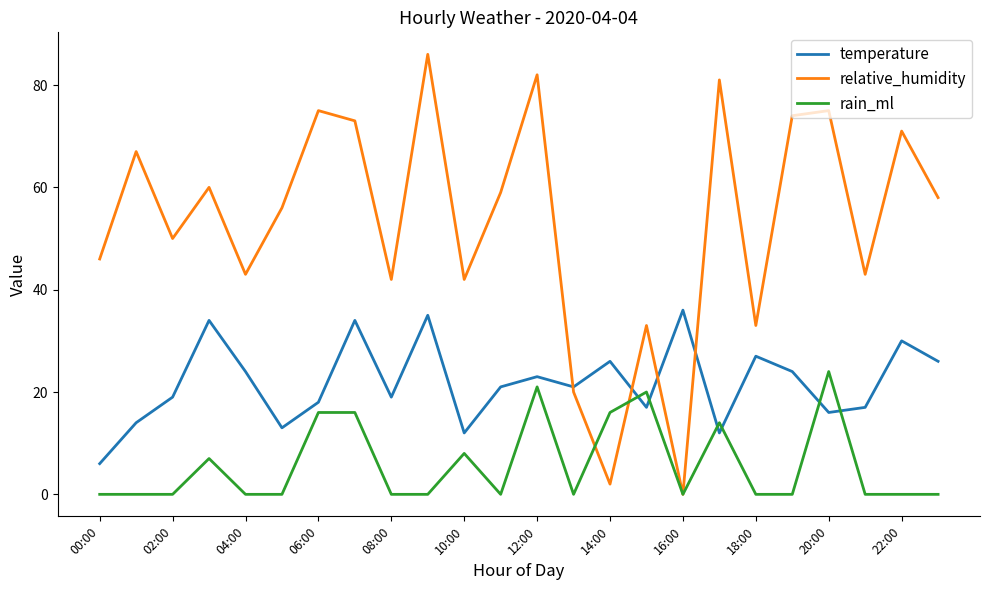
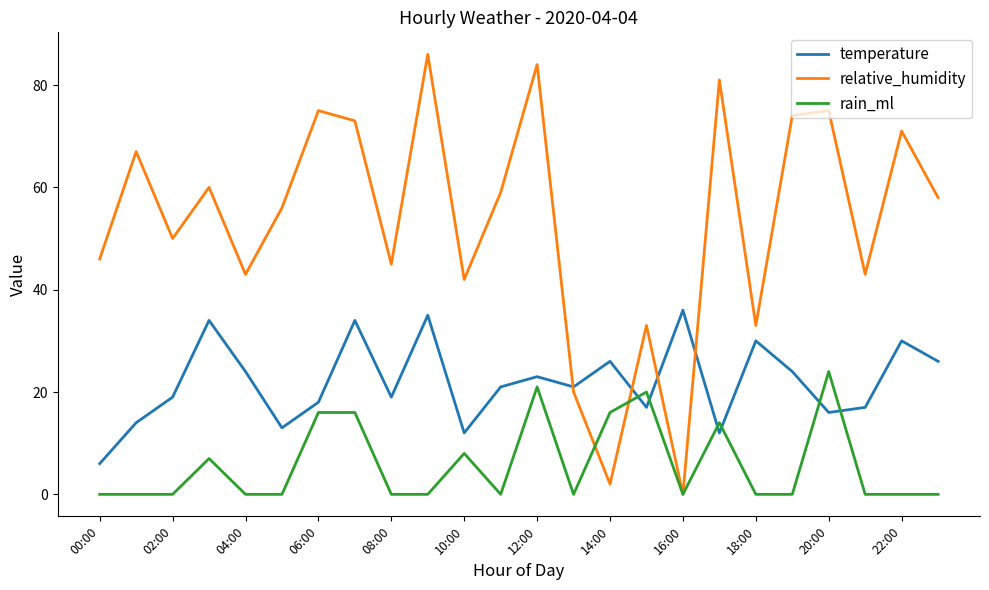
relative_humidity, 08:00: 42 -> 45
relative_humidity, 12:00: 82 -> 84
temperature, 18:00: 27 -> 30
